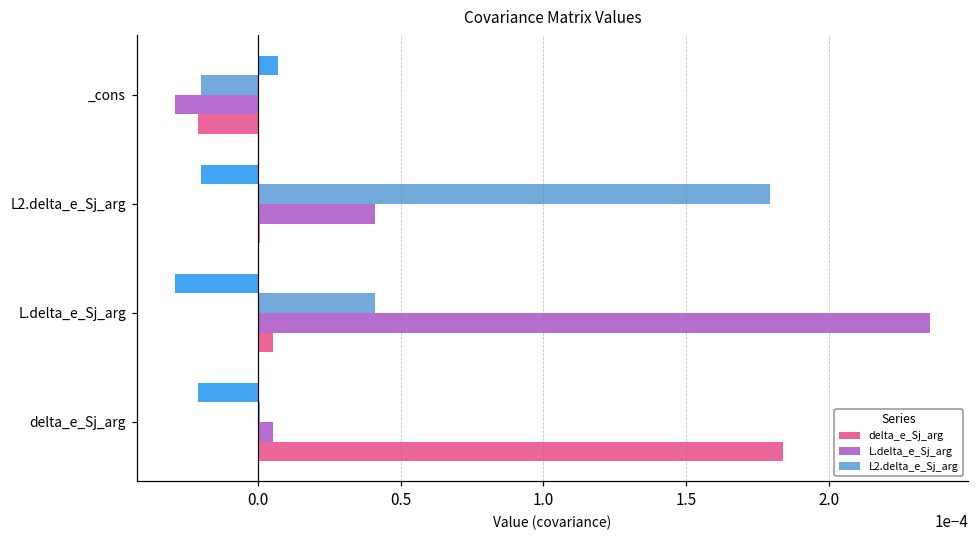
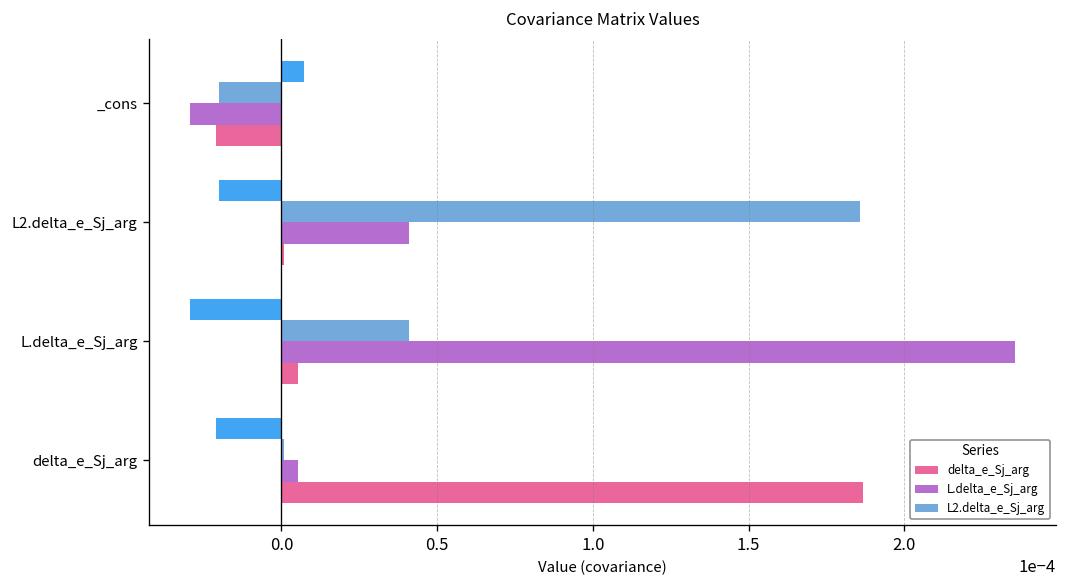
L2.delta_e_Sj_arg, L2.delta_e_Sj_arg: 0.000179 -> 0.000186
delta_e_Sj_arg, delta_e_Sj_arg: 0.000184 -> 0.000187
